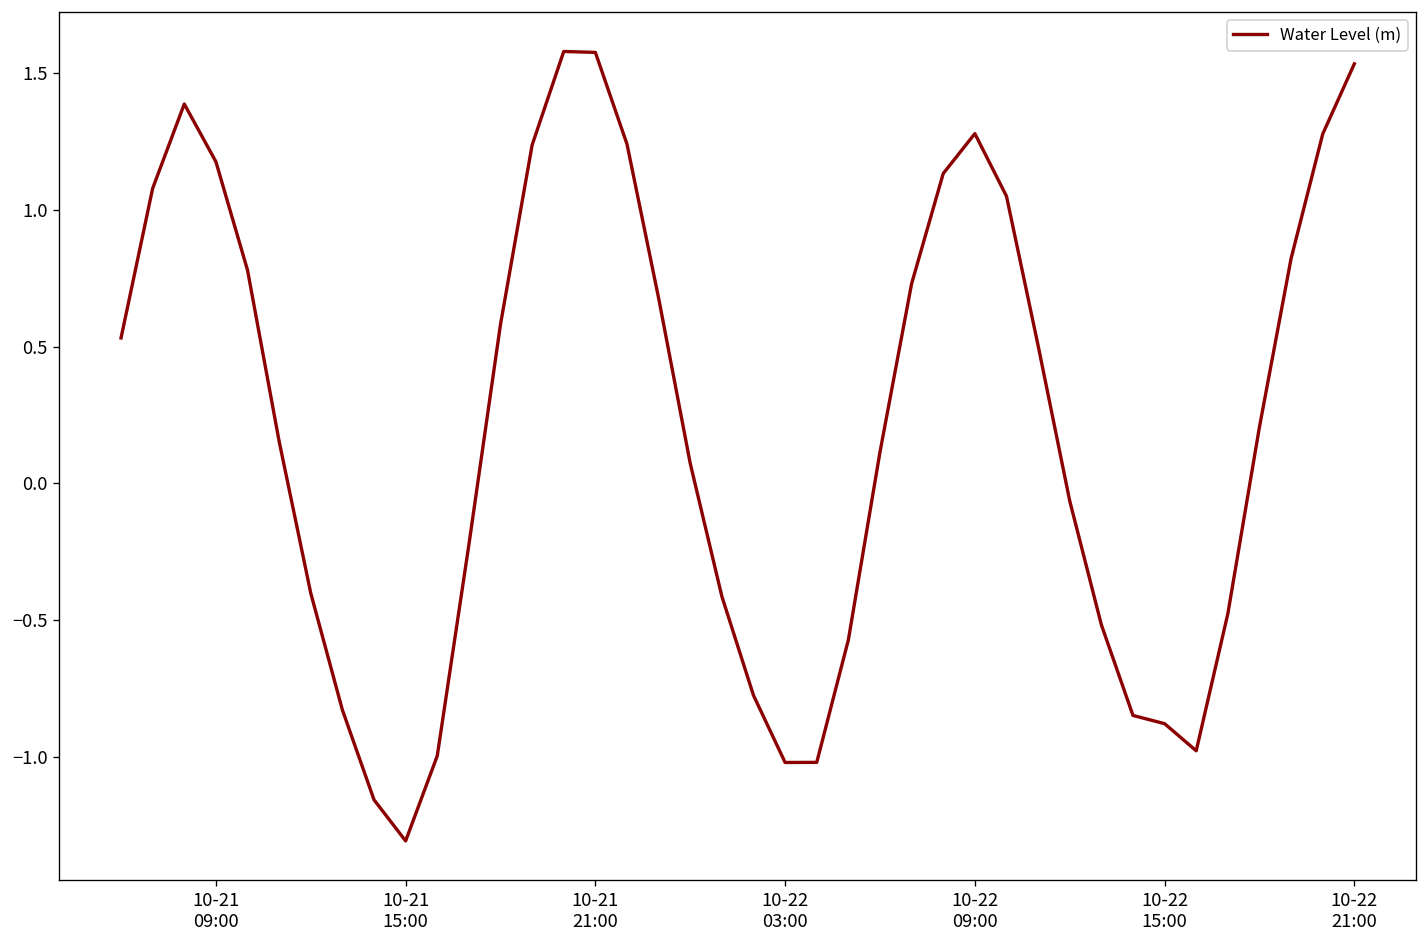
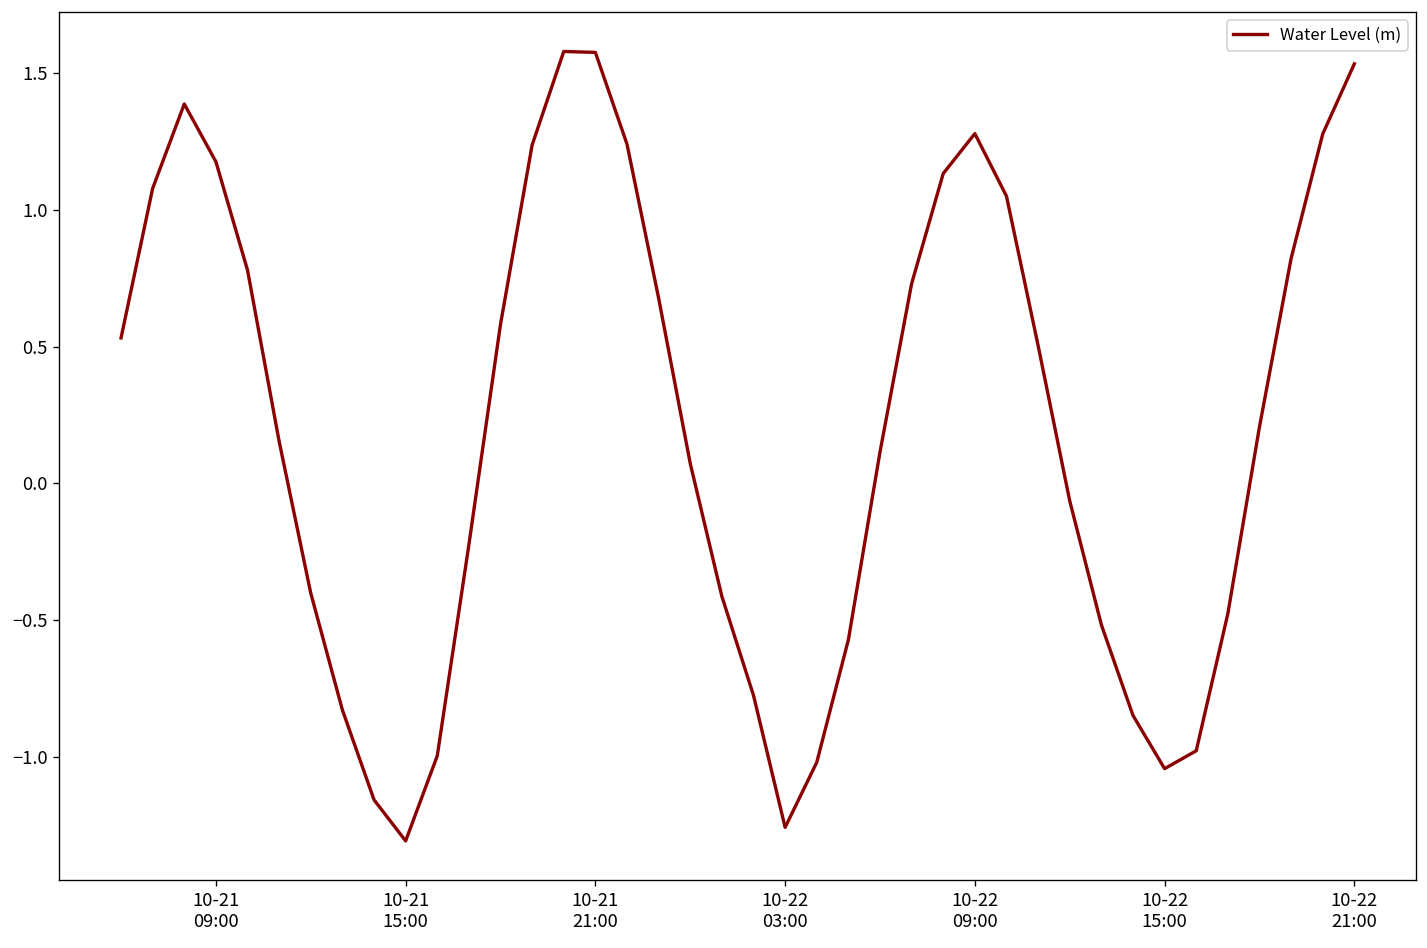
10-22 03:00: -1.02 -> -1.26
10-22 15:00: -0.88 -> -1.04
